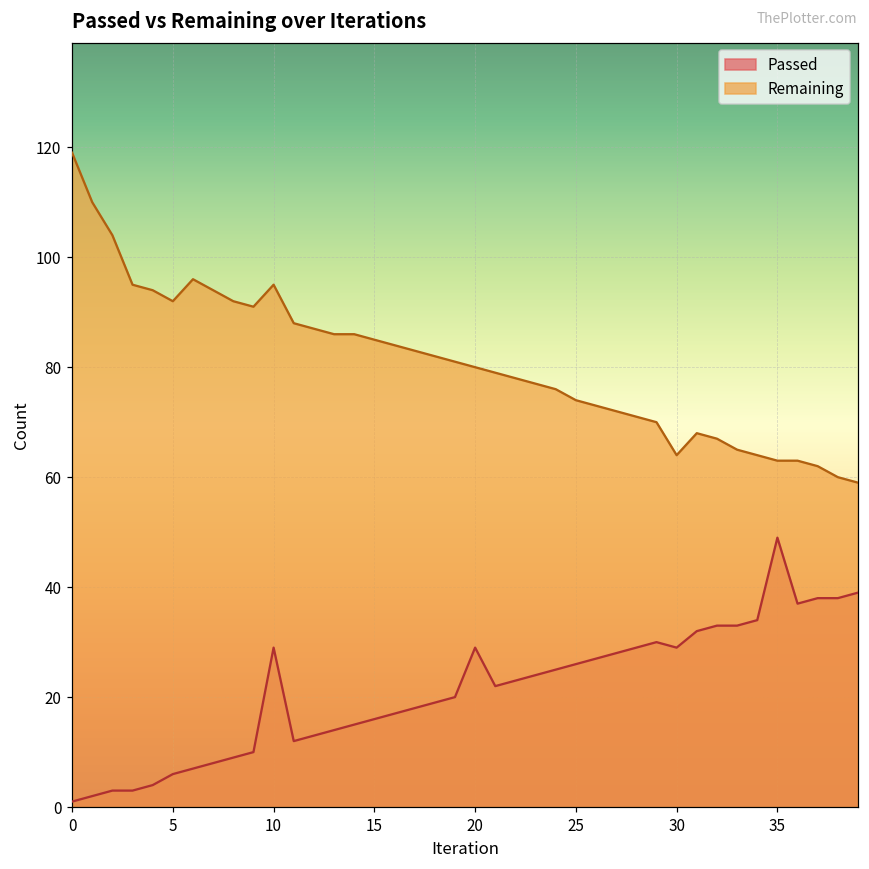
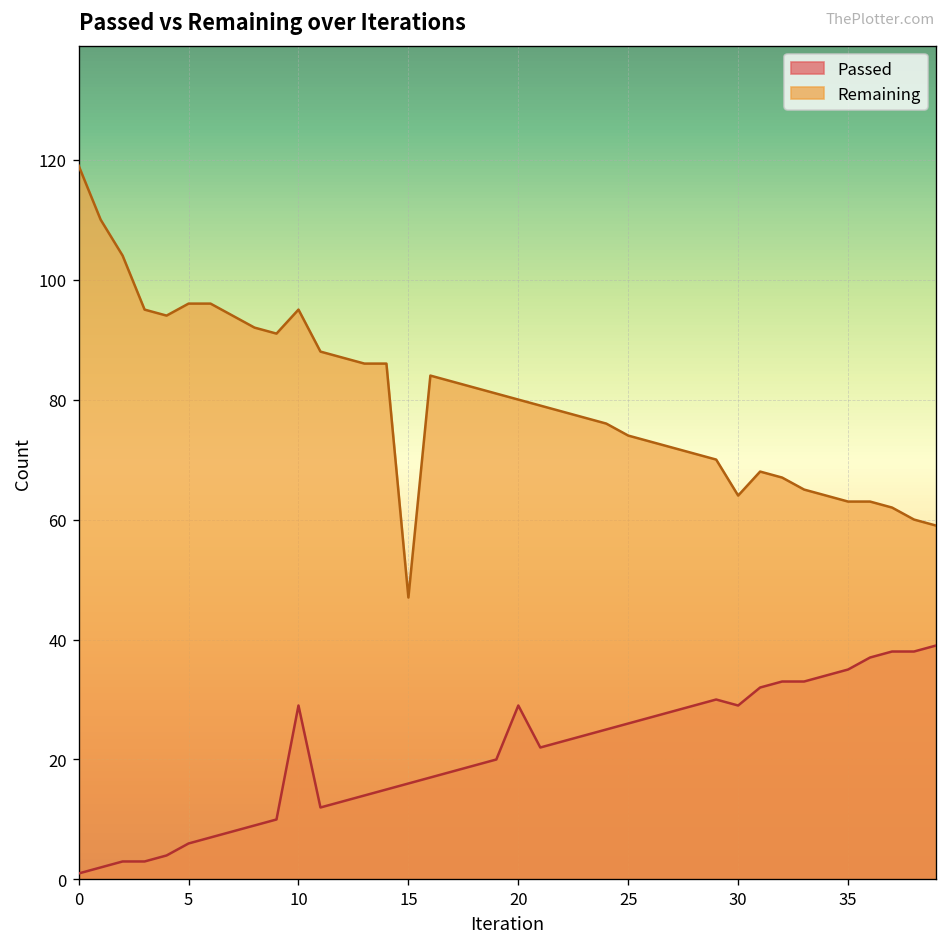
Remaining, 5: 92 -> 96
Remaining, 15: 85 -> 47
Passed, 35: 49 -> 35
